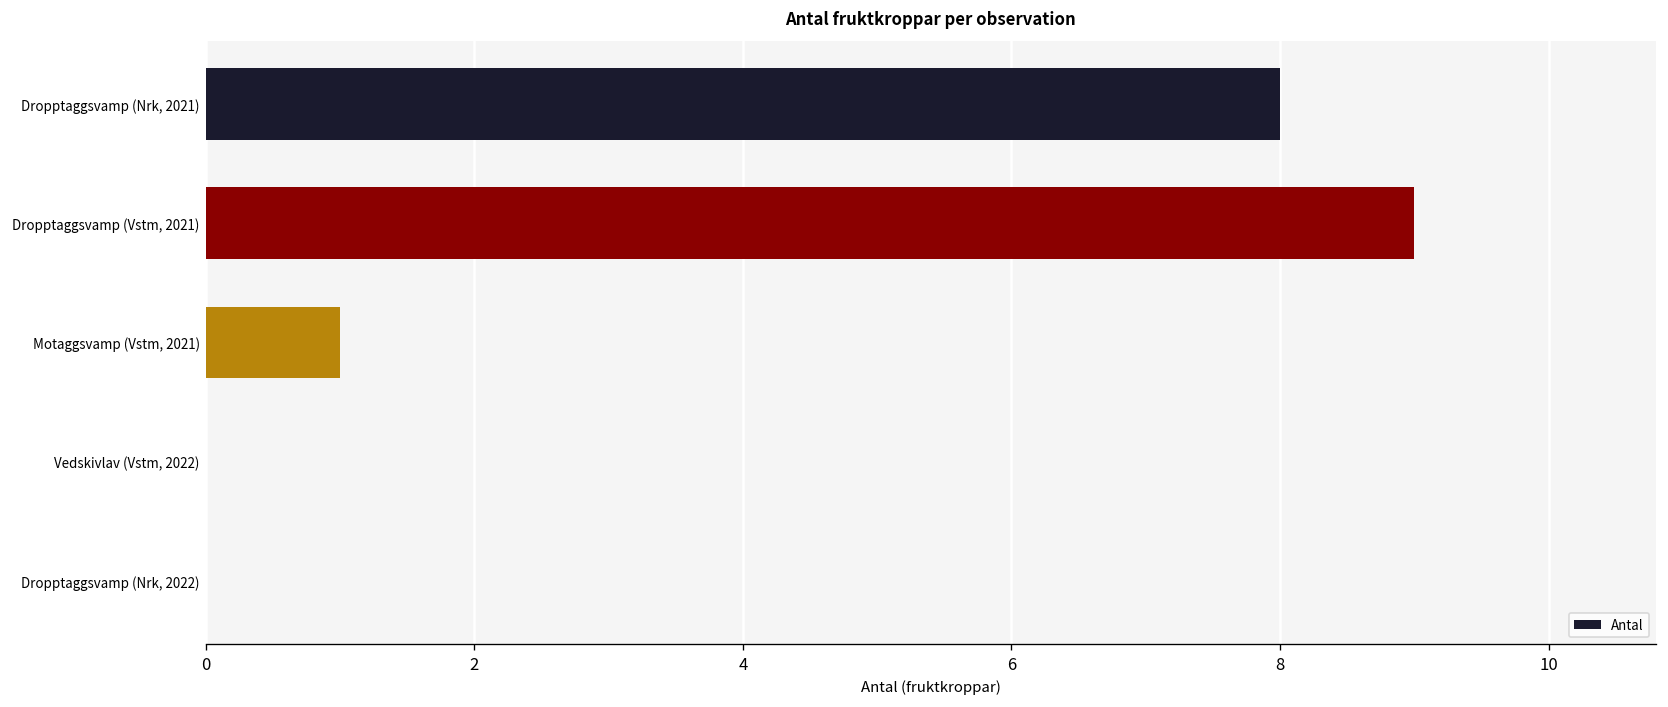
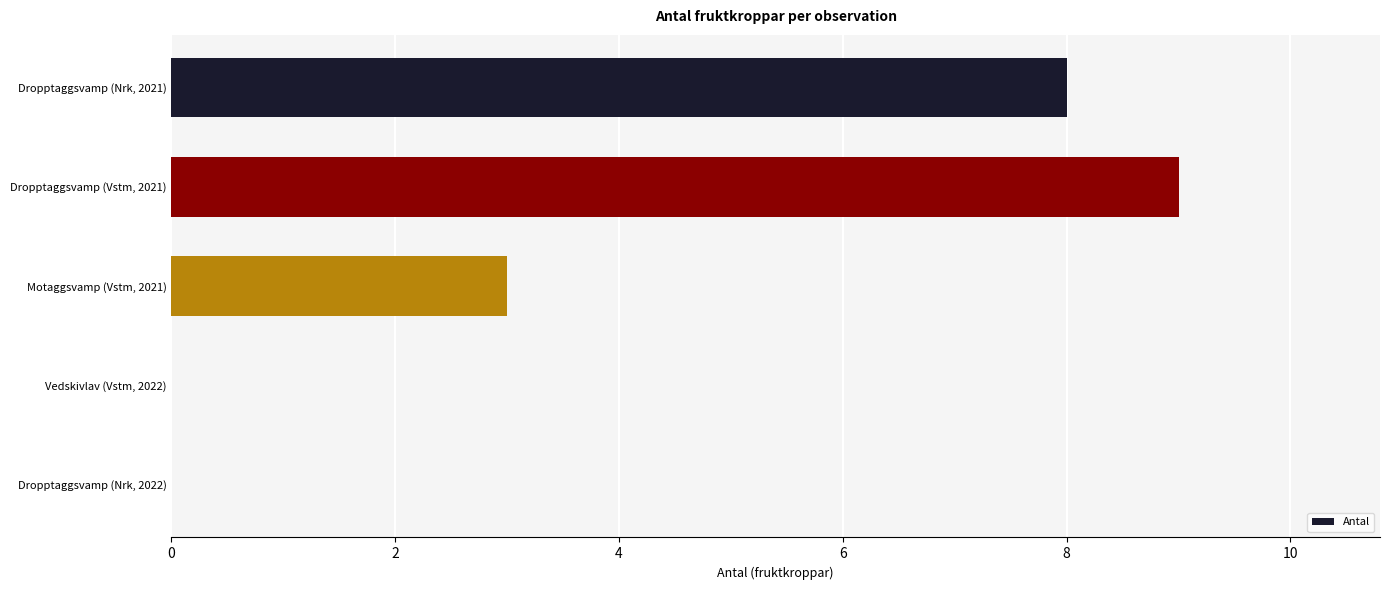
Motaggsvamp (Vstm, 2021): 1 -> 3
